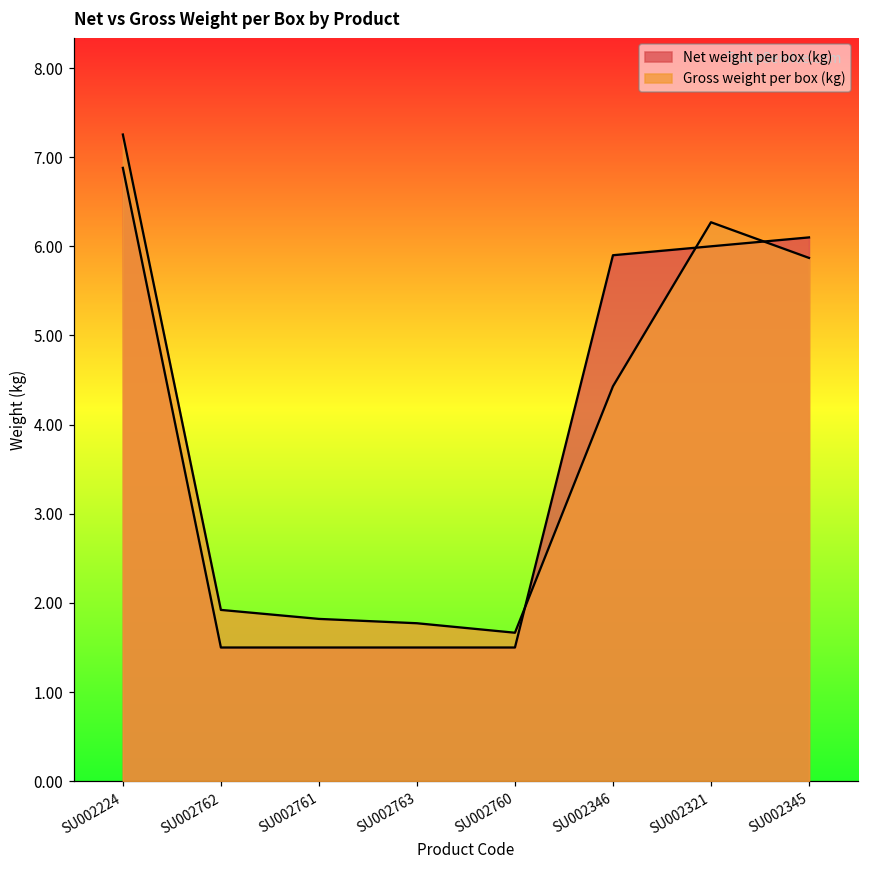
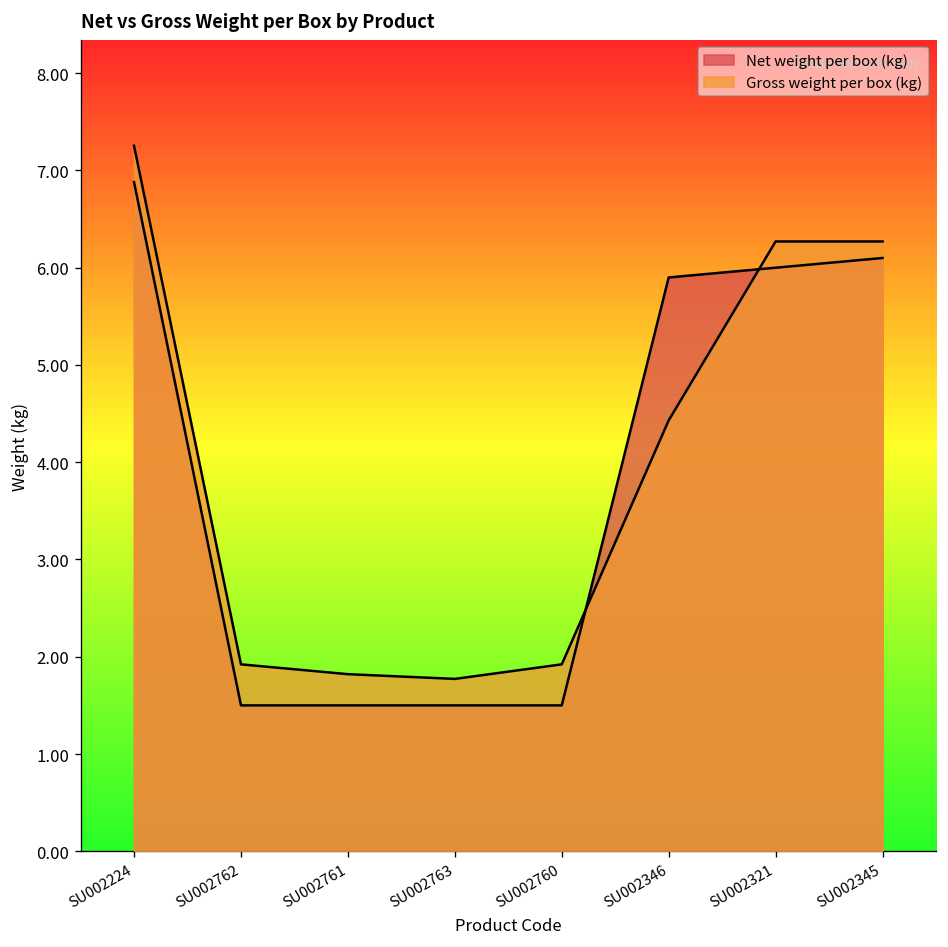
Gross weight per box (kg), SU002760: 1.7 -> 1.9
Gross weight per box (kg), SU002345: 5.9 -> 6.3
